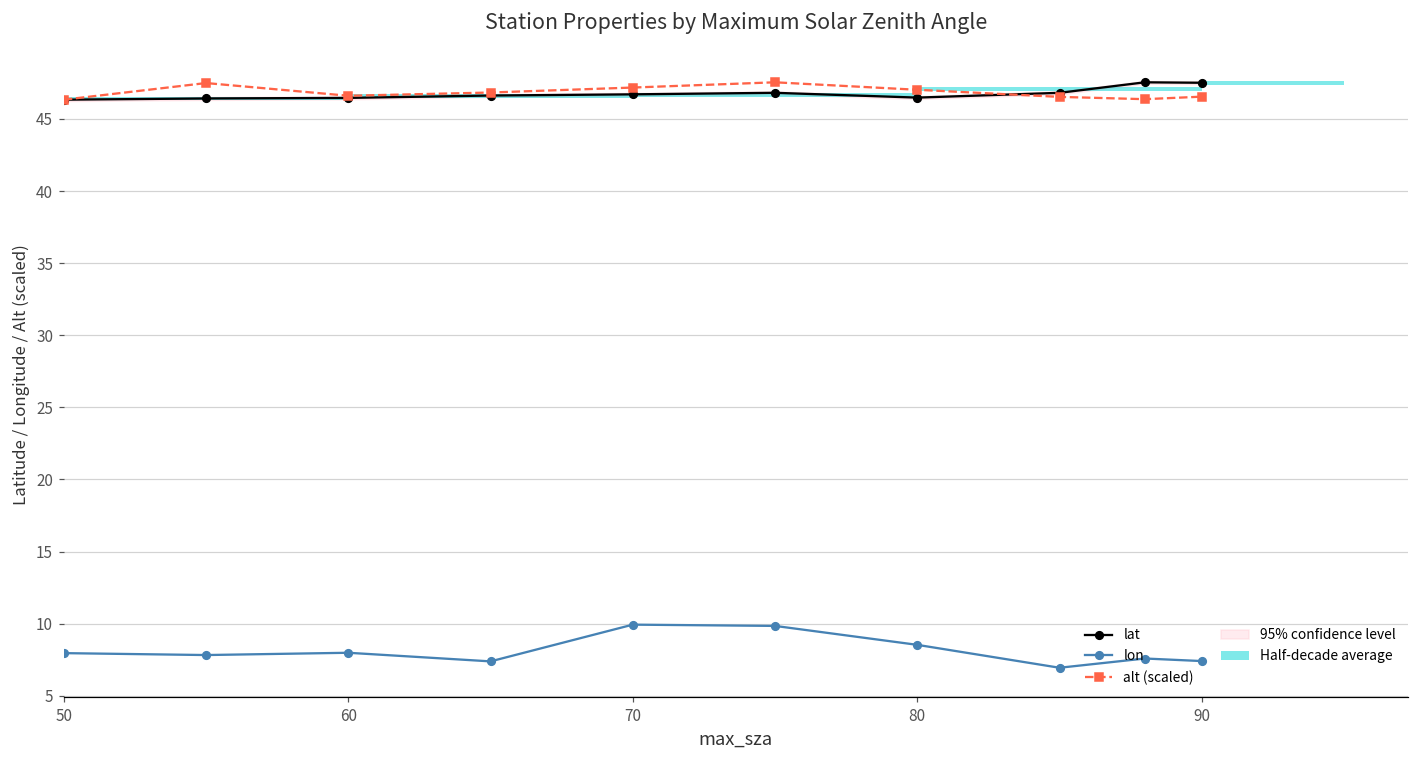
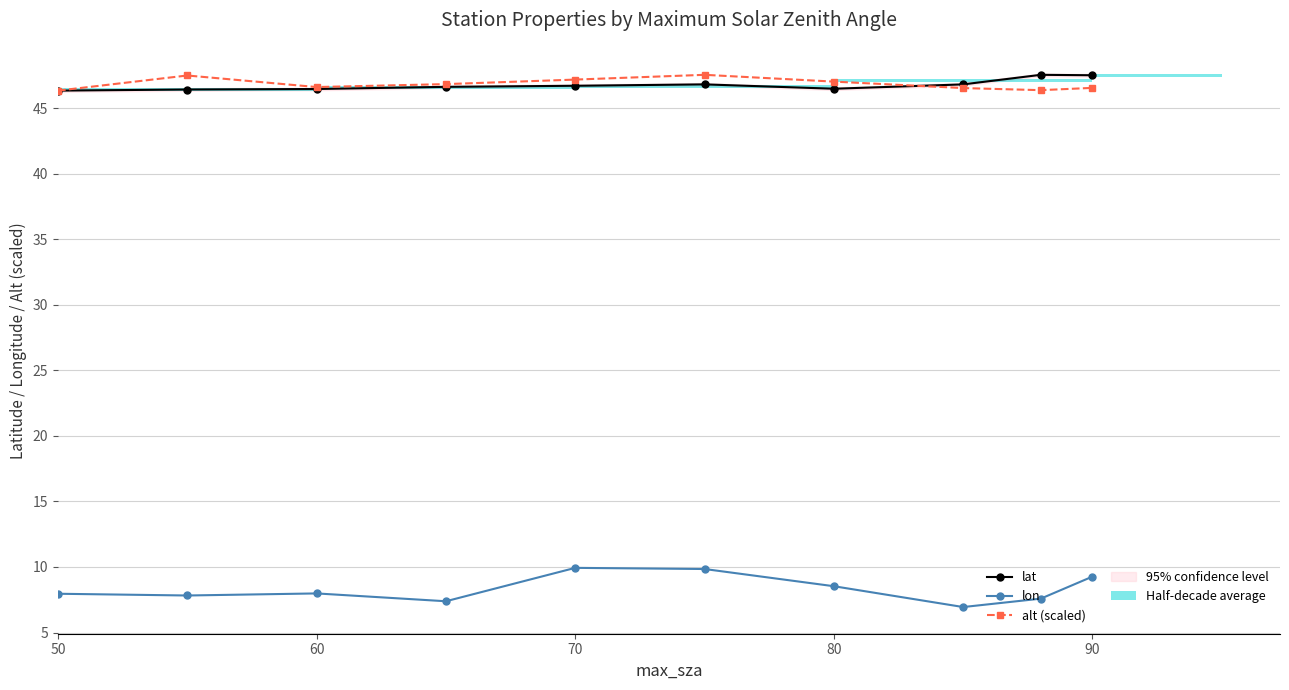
lon, 90: 7.4 -> 9.3
